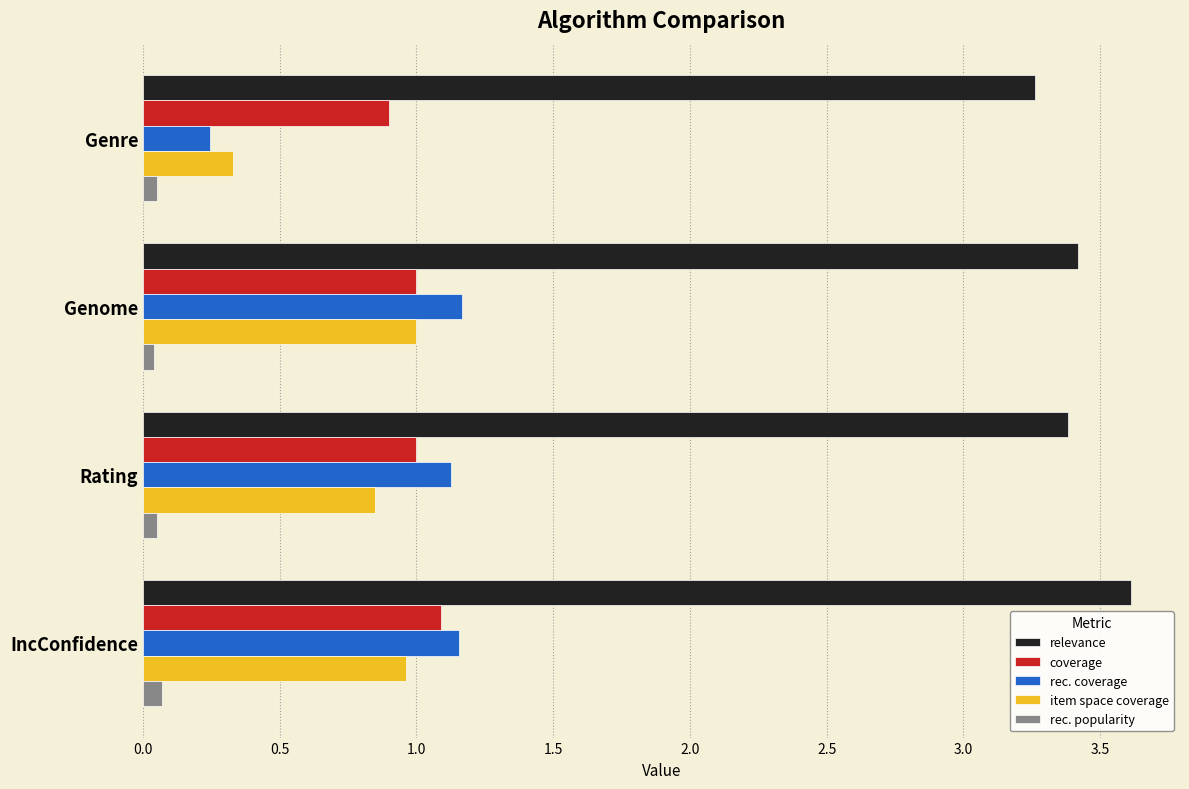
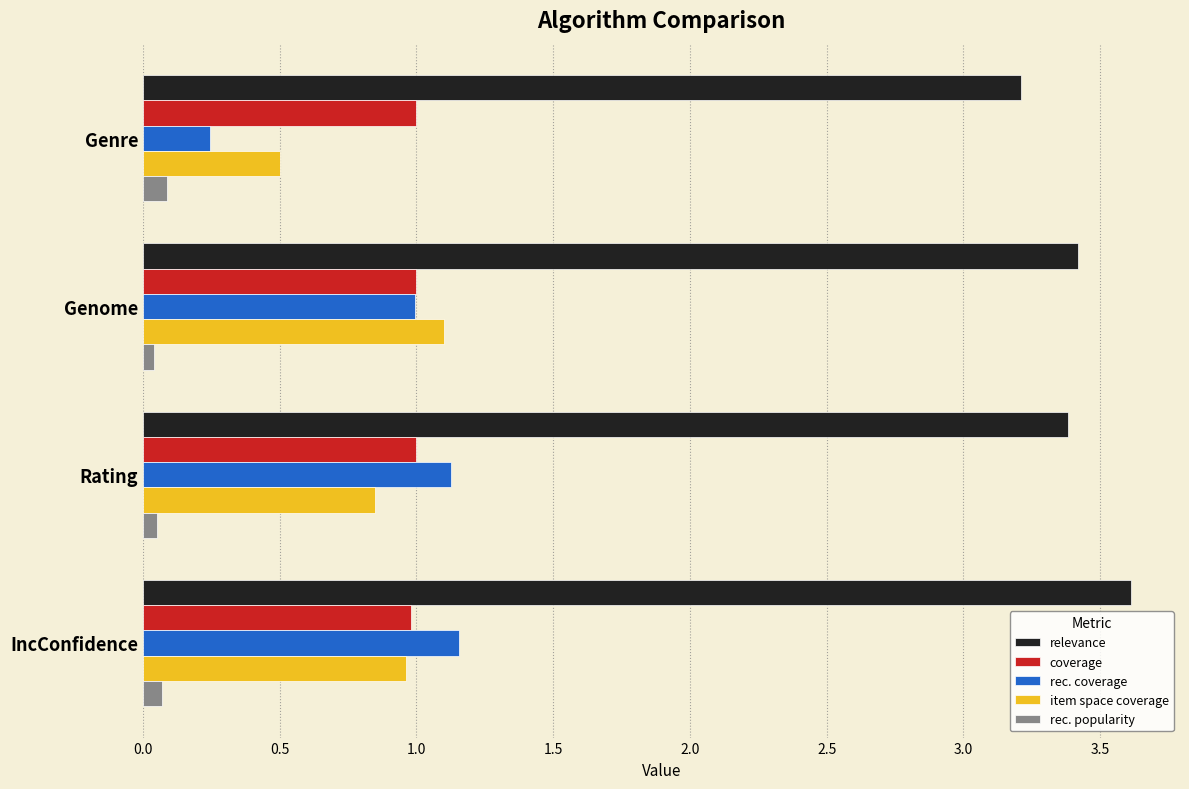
relevance, Genre: 3.26 -> 3.21
coverage, Genre: 0.9 -> 1.0
item space coverage, Genre: 0.33 -> 0.50
rec. popularity, Genre: 0.05 -> 0.09
rec. coverage, Genome: 1.17 -> 0.99
item space coverage, Genome: 1.0 -> 1.1
coverage, IncConfidence: 1.09 -> 0.98
